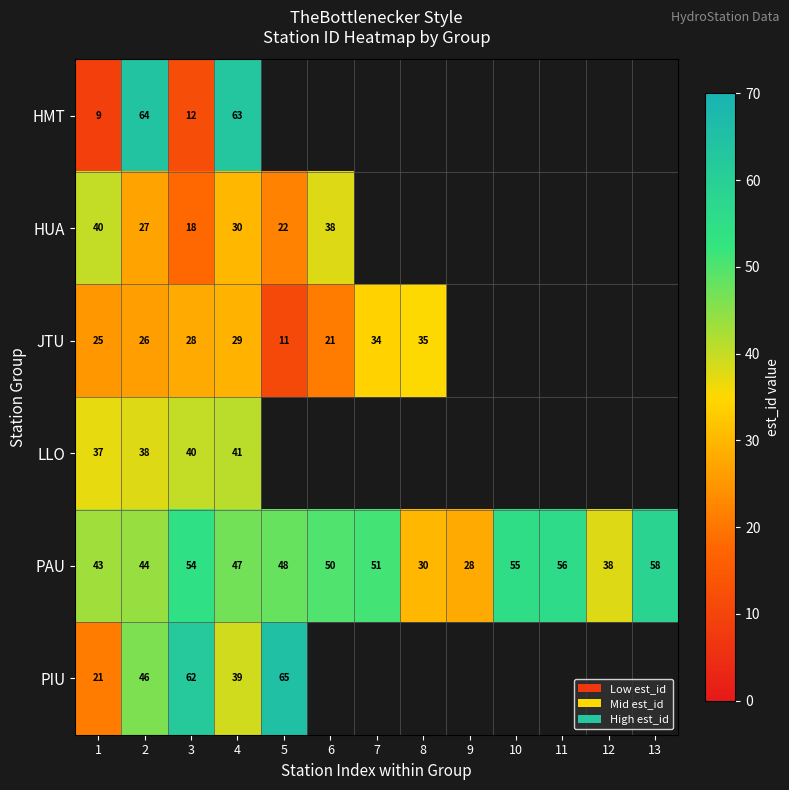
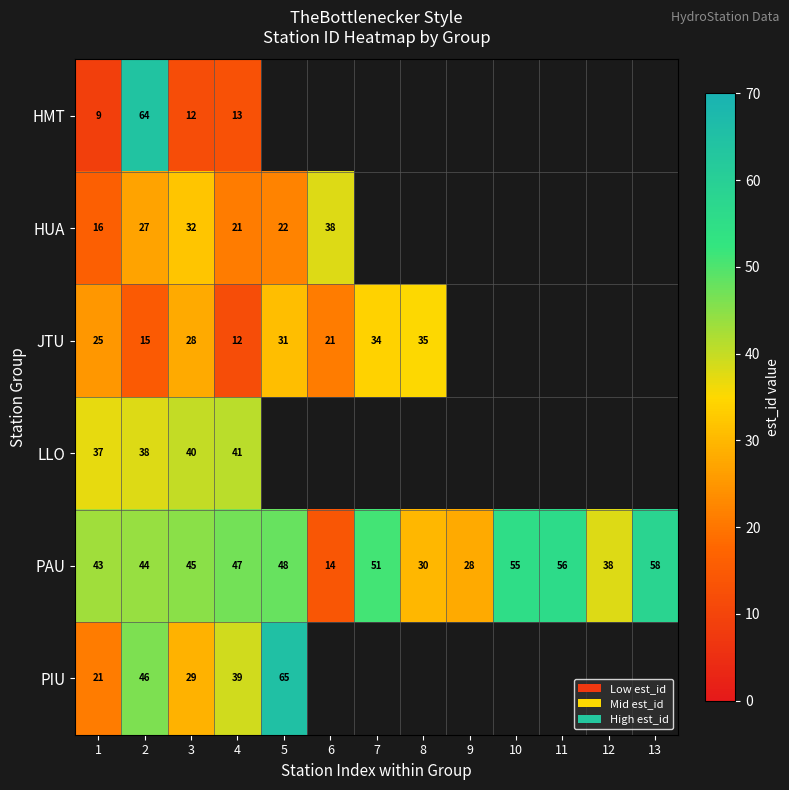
HMT, 4: 63 -> 13
HUA, 1: 40 -> 16
HUA, 3: 18 -> 32
HUA, 4: 30 -> 21
JTU, 2: 26 -> 15
JTU, 4: 29 -> 12
JTU, 5: 11 -> 31
PAU, 3: 54 -> 45
PAU, 6: 50 -> 14
PIU, 3: 62 -> 29
